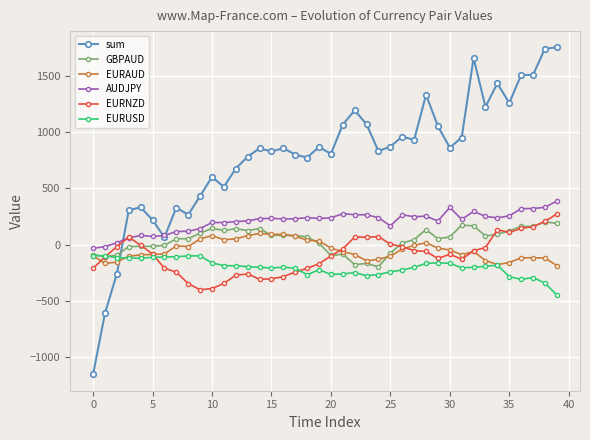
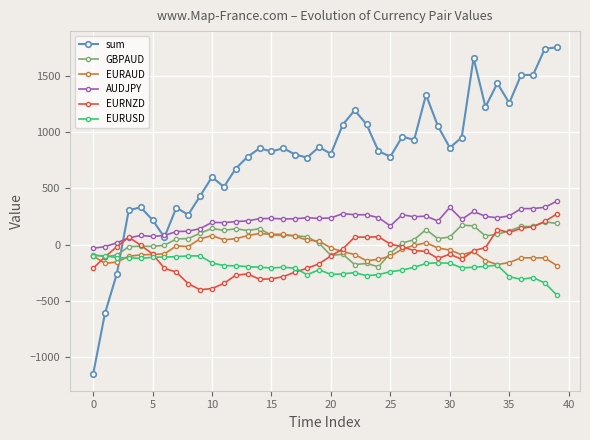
sum, 25: 870 -> 780
